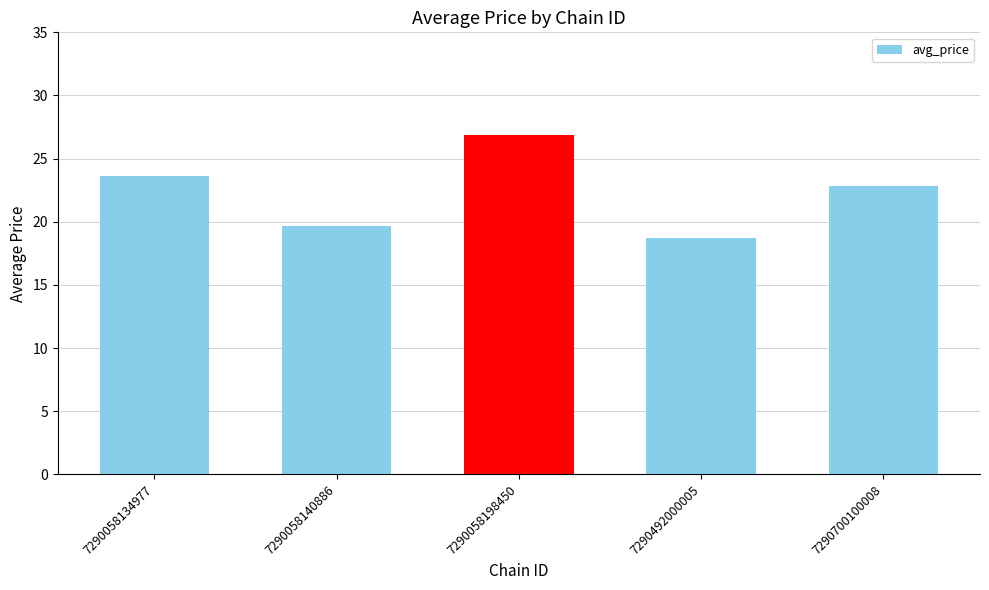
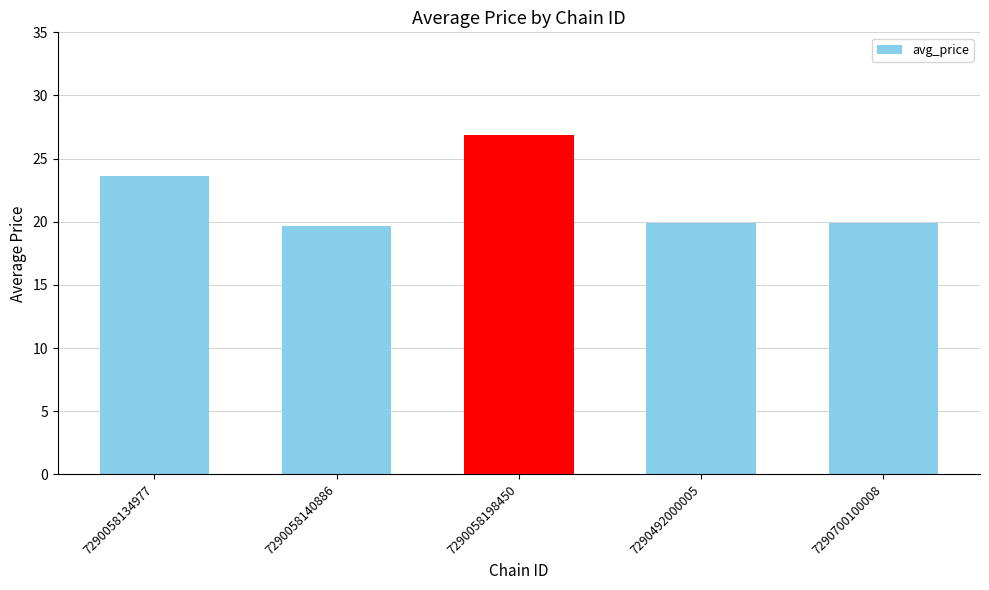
7290492000005: 18.7 -> 19.9
7290700100008: 22.8 -> 19.9
